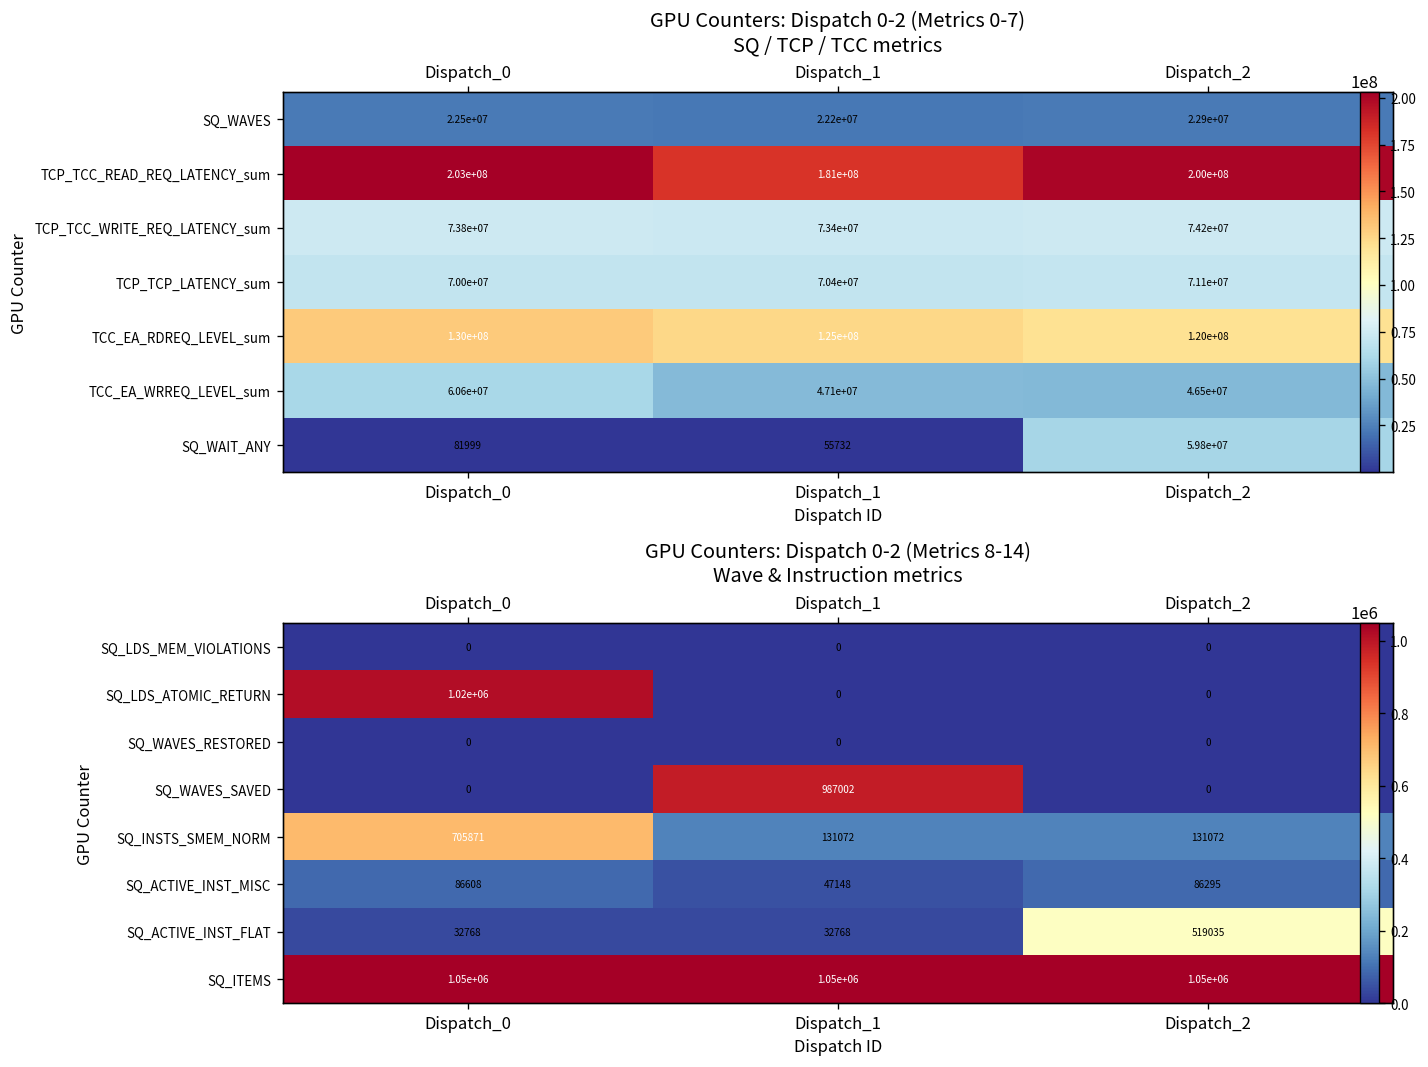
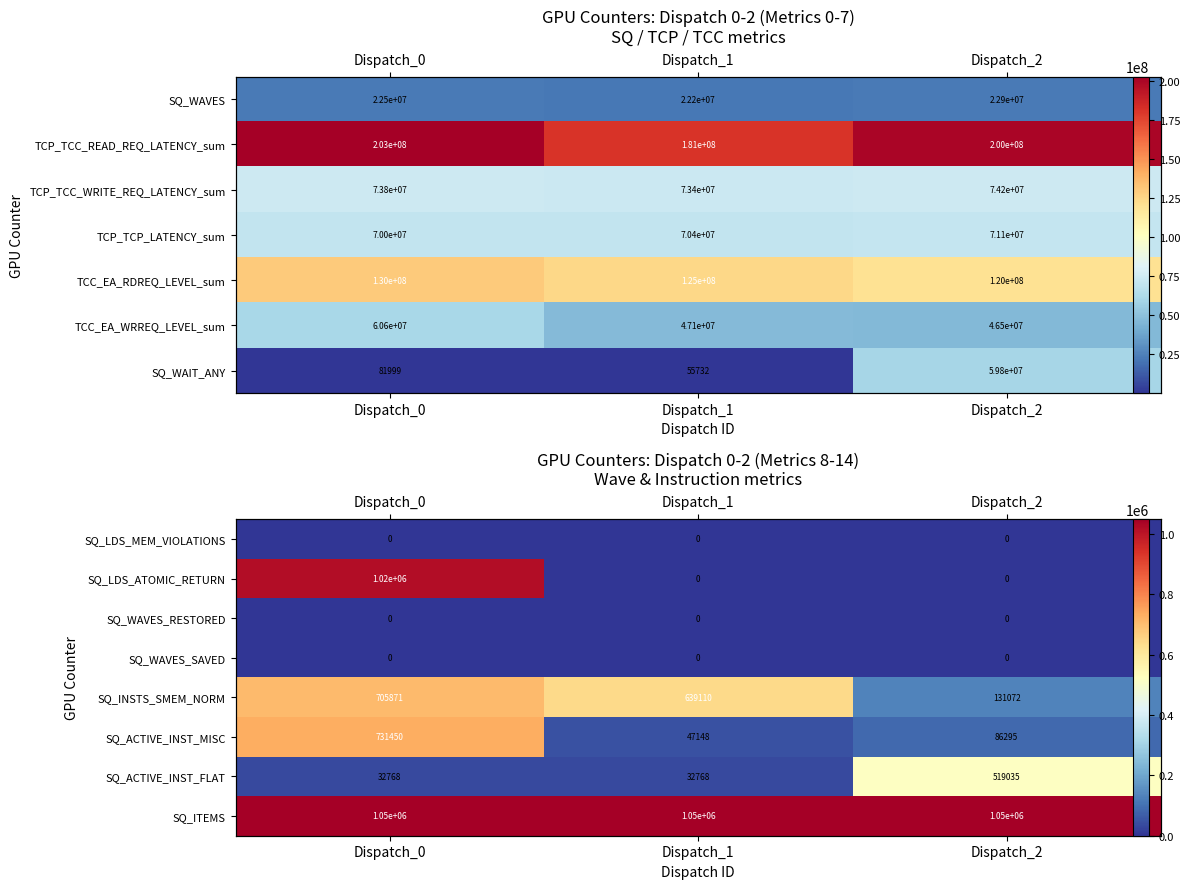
GPU Counters: Dispatch 0-2 (Metrics 8-14) Wave & Instruction metrics, SQ_WAVES_SAVED, Dispatch_1: 987002 -> 0
GPU Counters: Dispatch 0-2 (Metrics 8-14) Wave & Instruction metrics, SQ_INSTS_SMEM_NORM, Dispatch_1: 131072 -> 639110
GPU Counters: Dispatch 0-2 (Metrics 8-14) Wave & Instruction metrics, SQ_ACTIVE_INST_MISC, Dispatch_0: 86608 -> 731450
